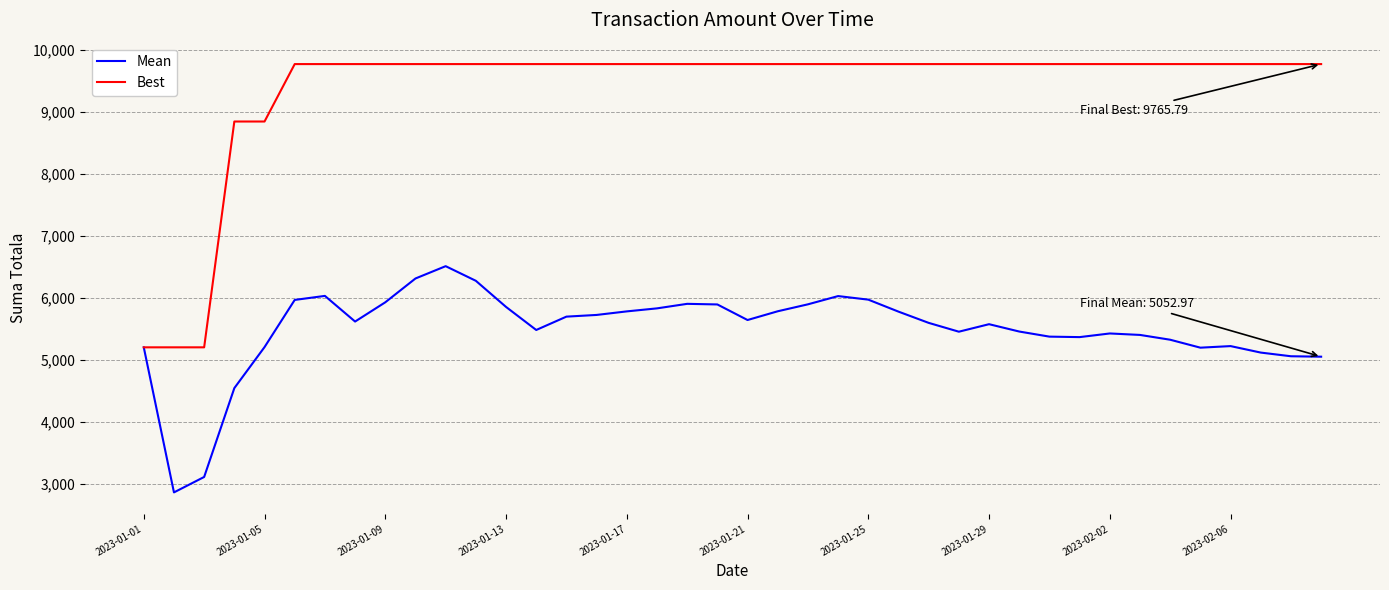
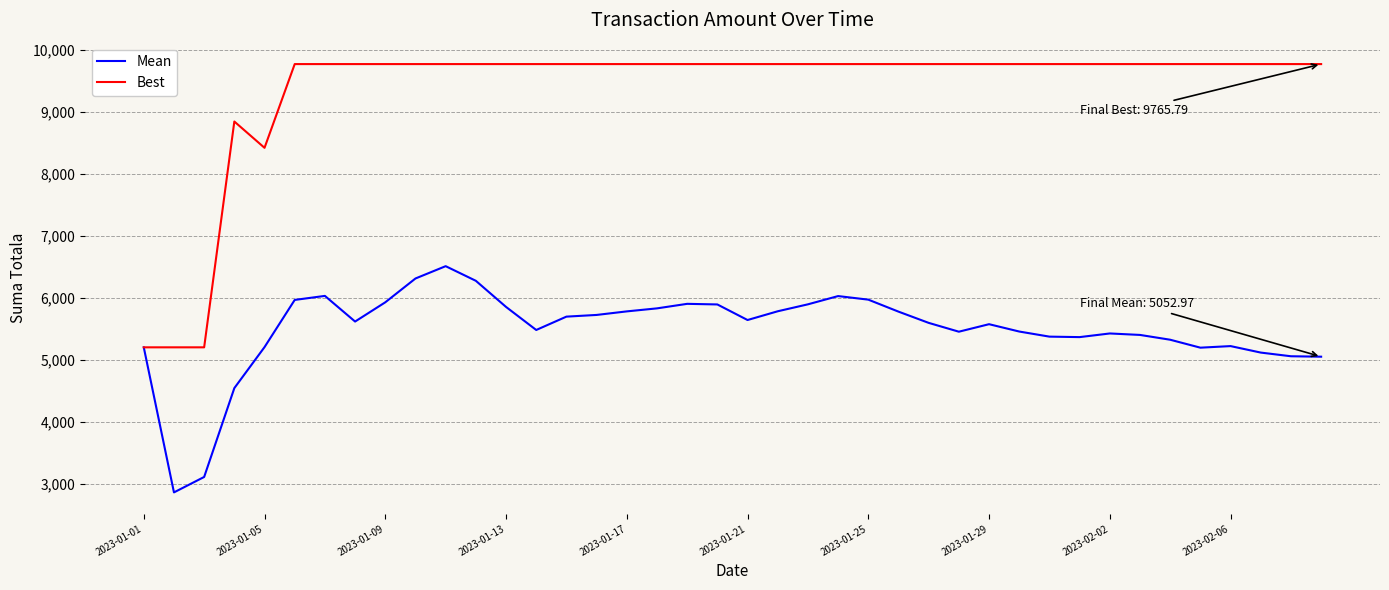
Best, 2023-01-05: 8,800 -> 8,400
